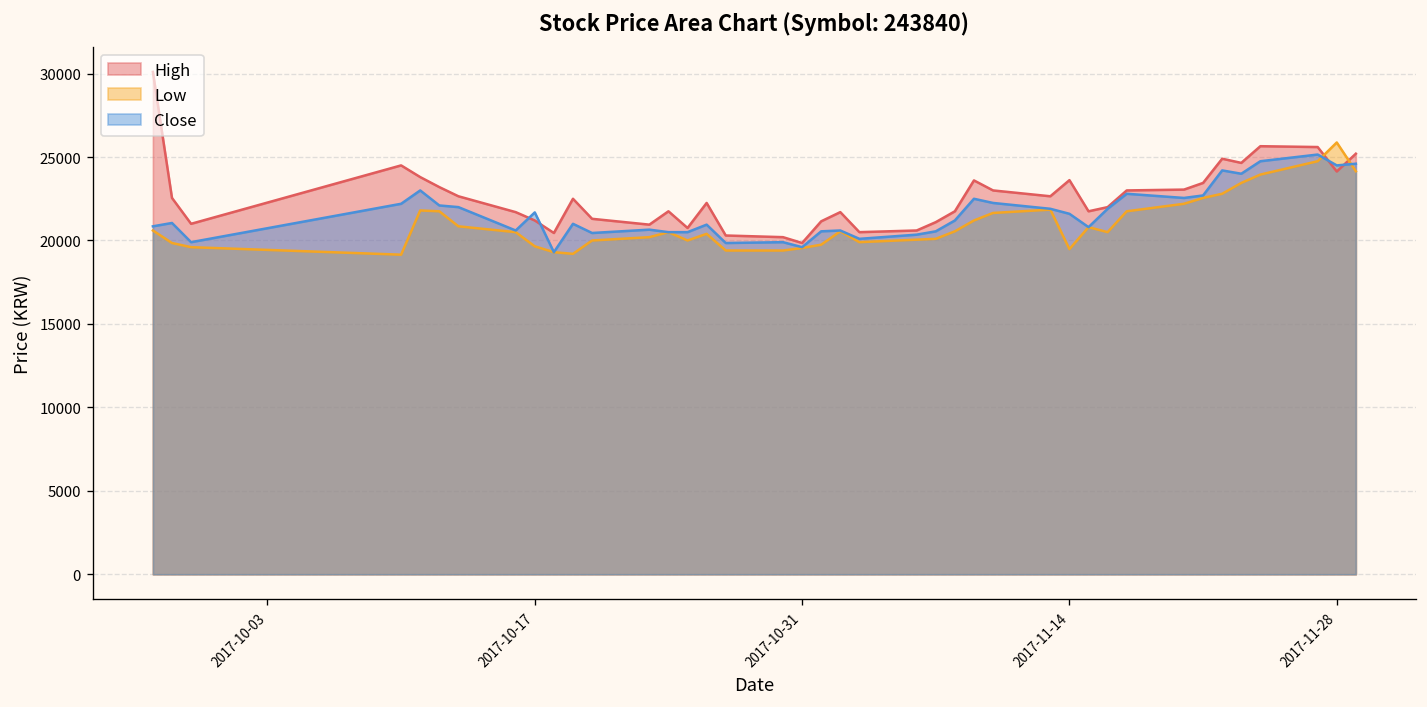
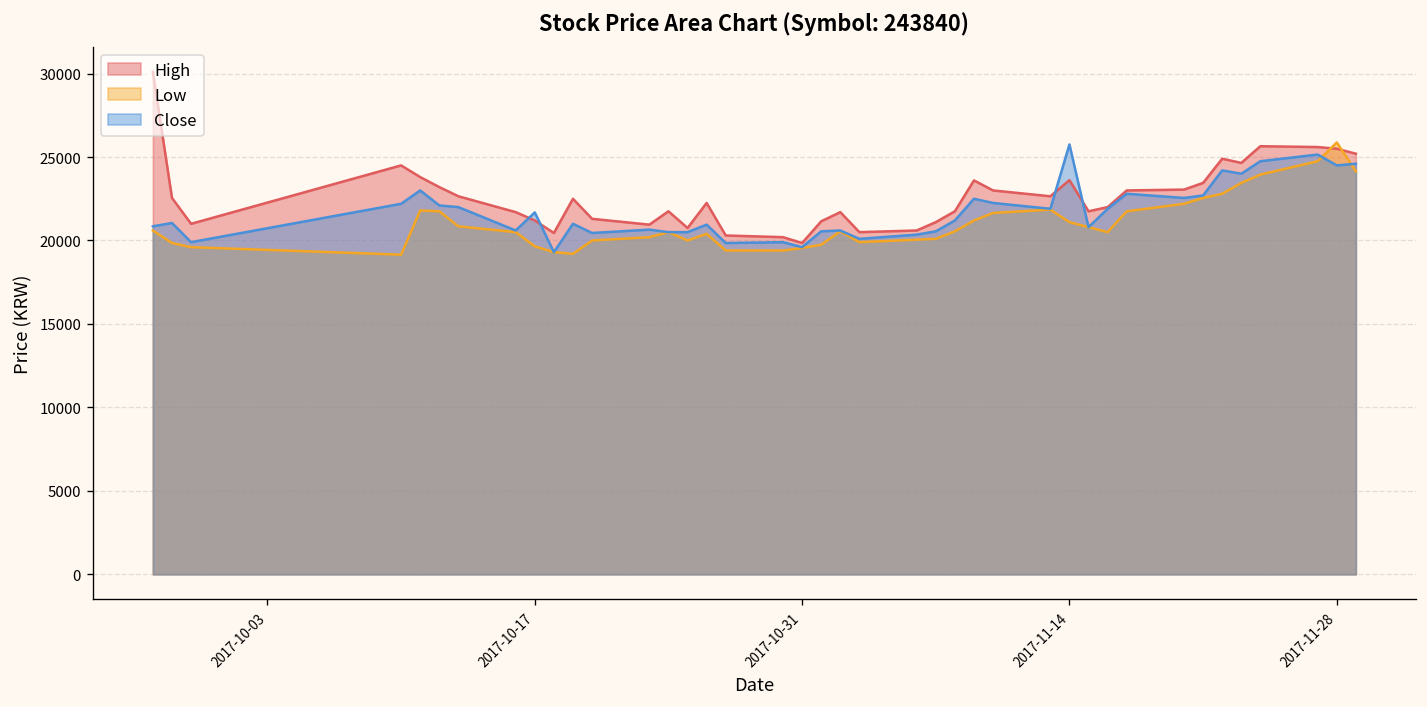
Low, 2017-11-14: 19500 -> 21100
Close, 2017-11-14: 21600 -> 25800
High, 2017-11-28: 24100 -> 25500
